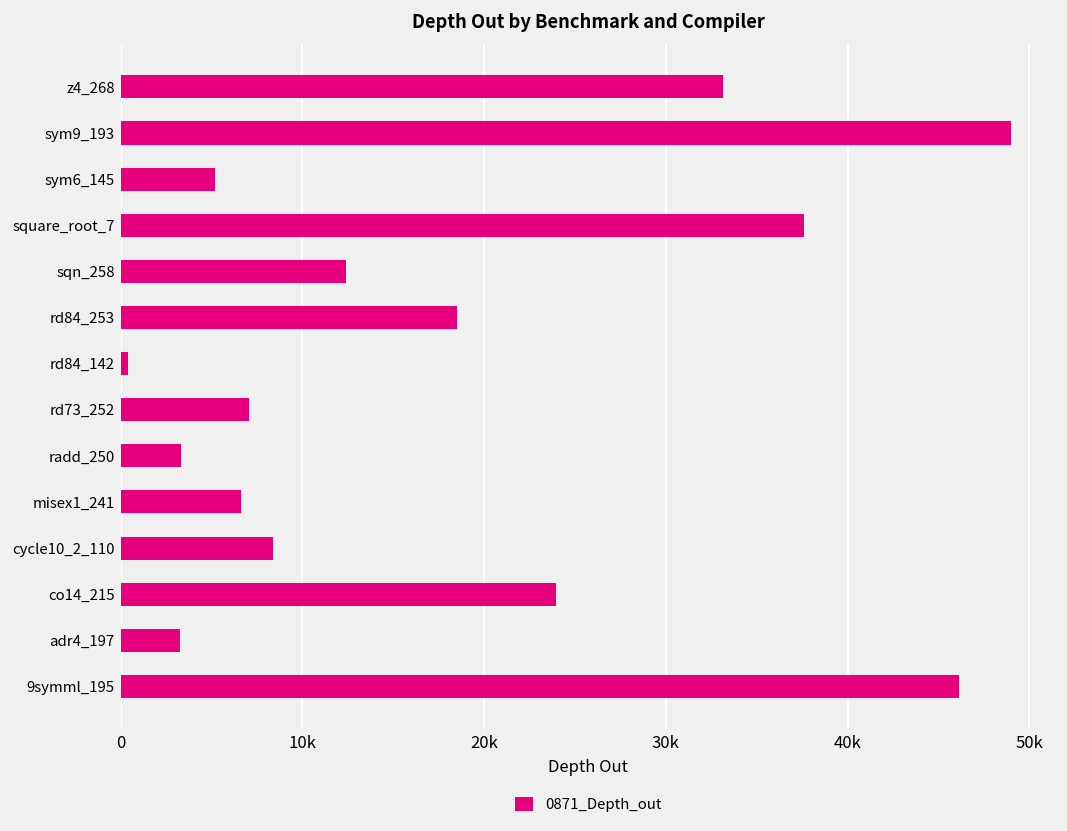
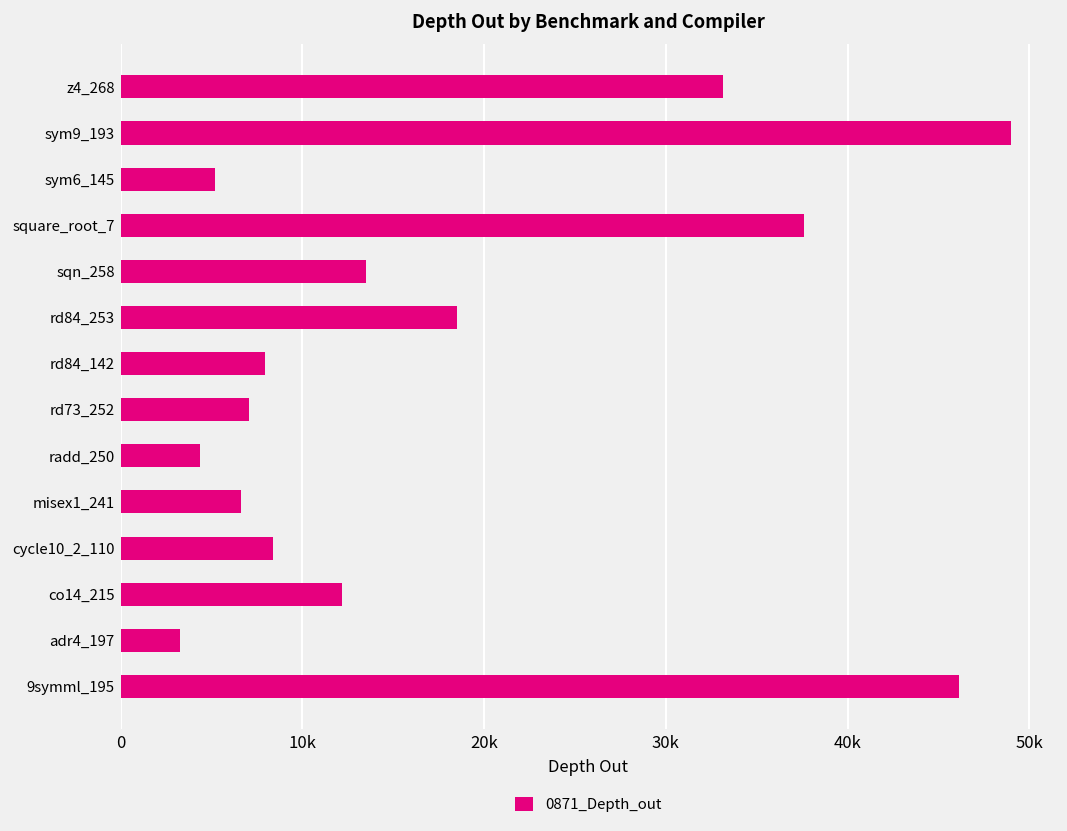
sqn_258: 12400 -> 13500
rd84_142: 400 -> 7900
radd_250: 3300 -> 4400
co14_215: 23900 -> 12200
